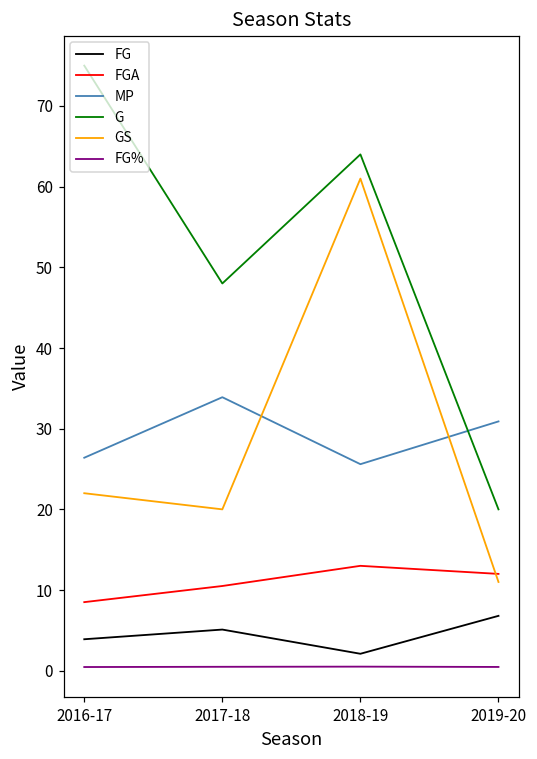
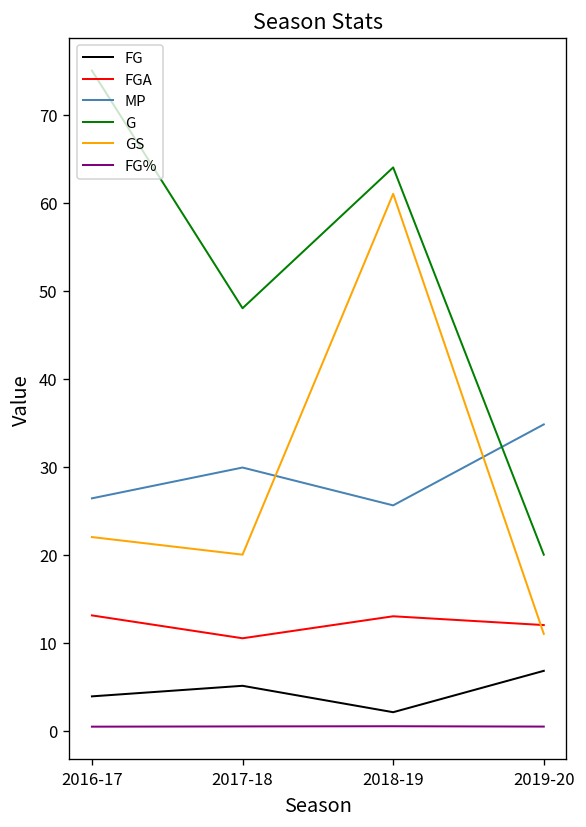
FGA, 2016-17: 9 -> 13
MP, 2017-18: 34 -> 30
MP, 2019-20: 31 -> 35
